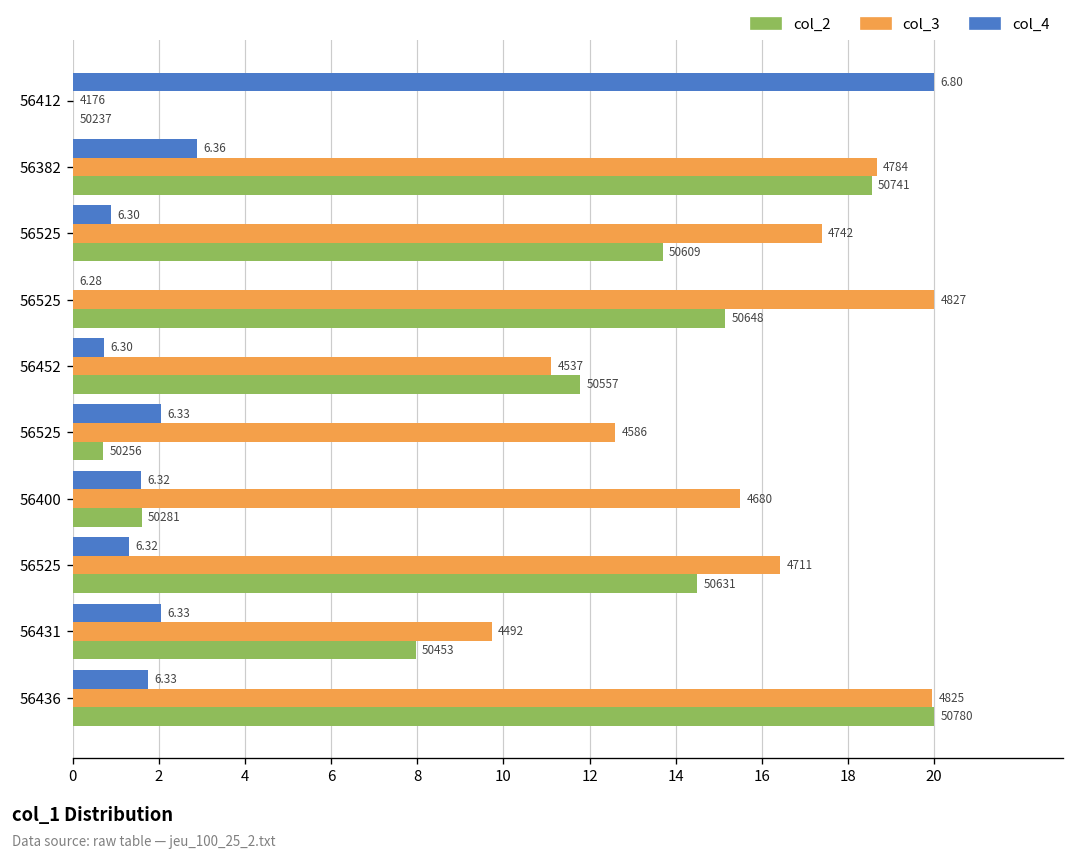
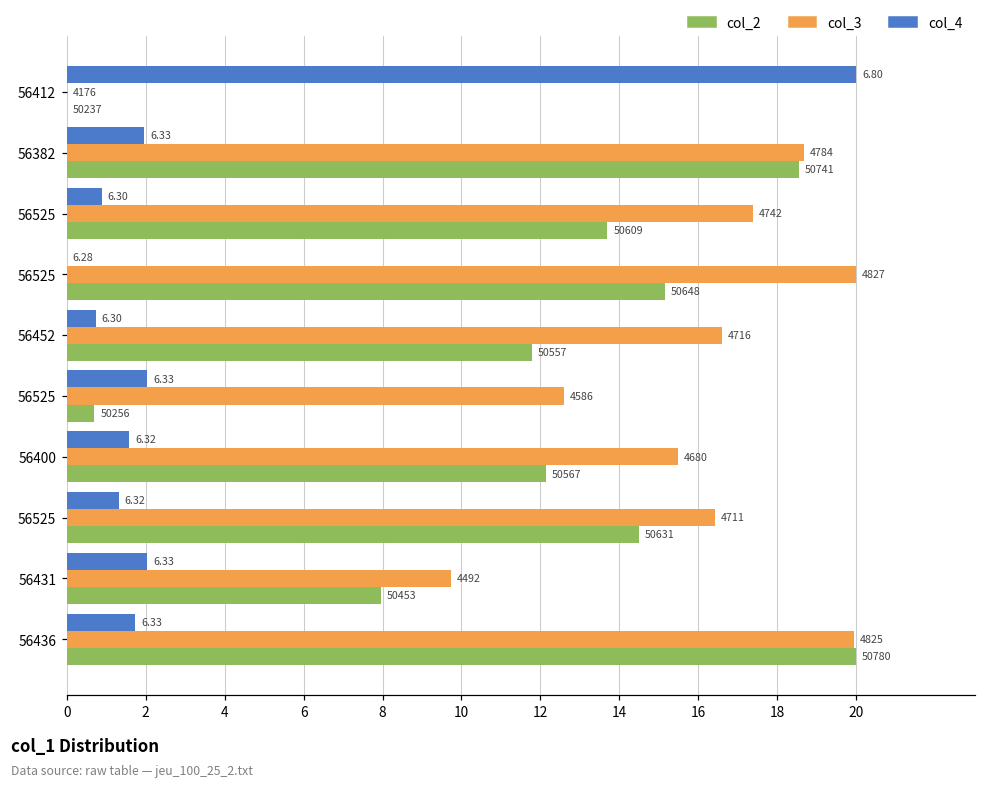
col_4, 56382: 6.36 -> 6.33
col_3, 56452: 4537 -> 4716
col_2, 56400: 50281 -> 50567
